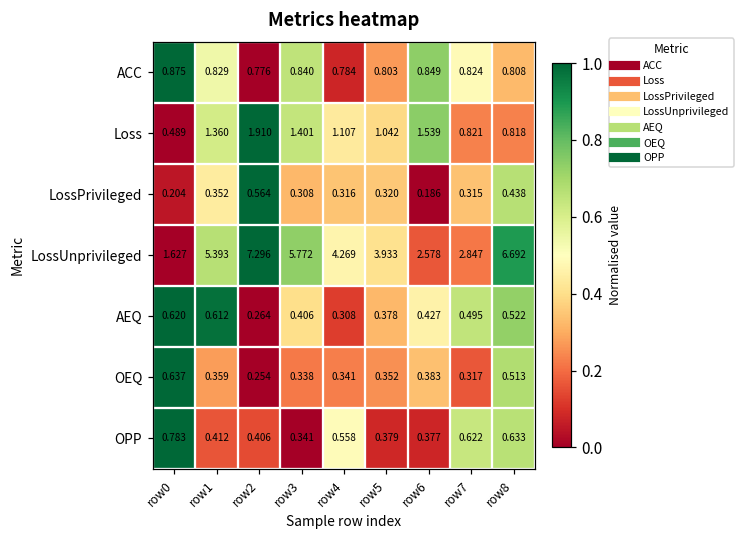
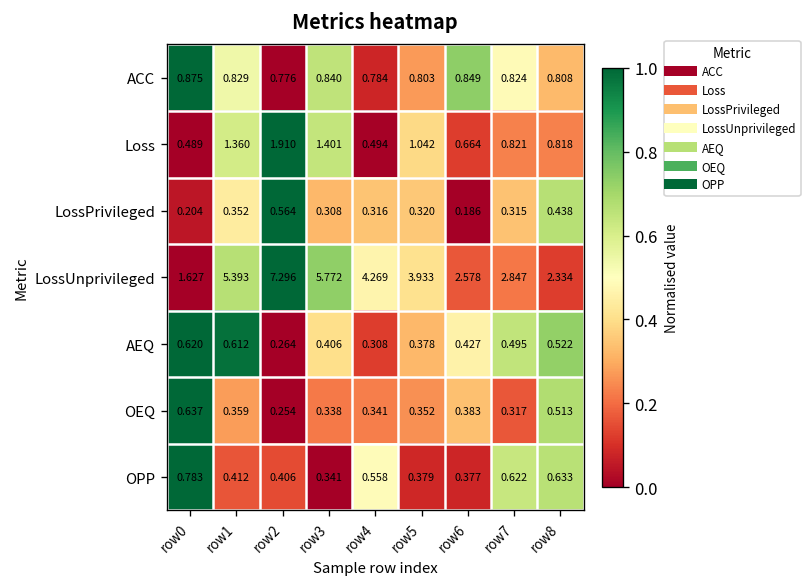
Loss, row4: 1.107 -> 0.494
Loss, row6: 1.539 -> 0.664
LossUnprivileged, row8: 6.692 -> 2.334
